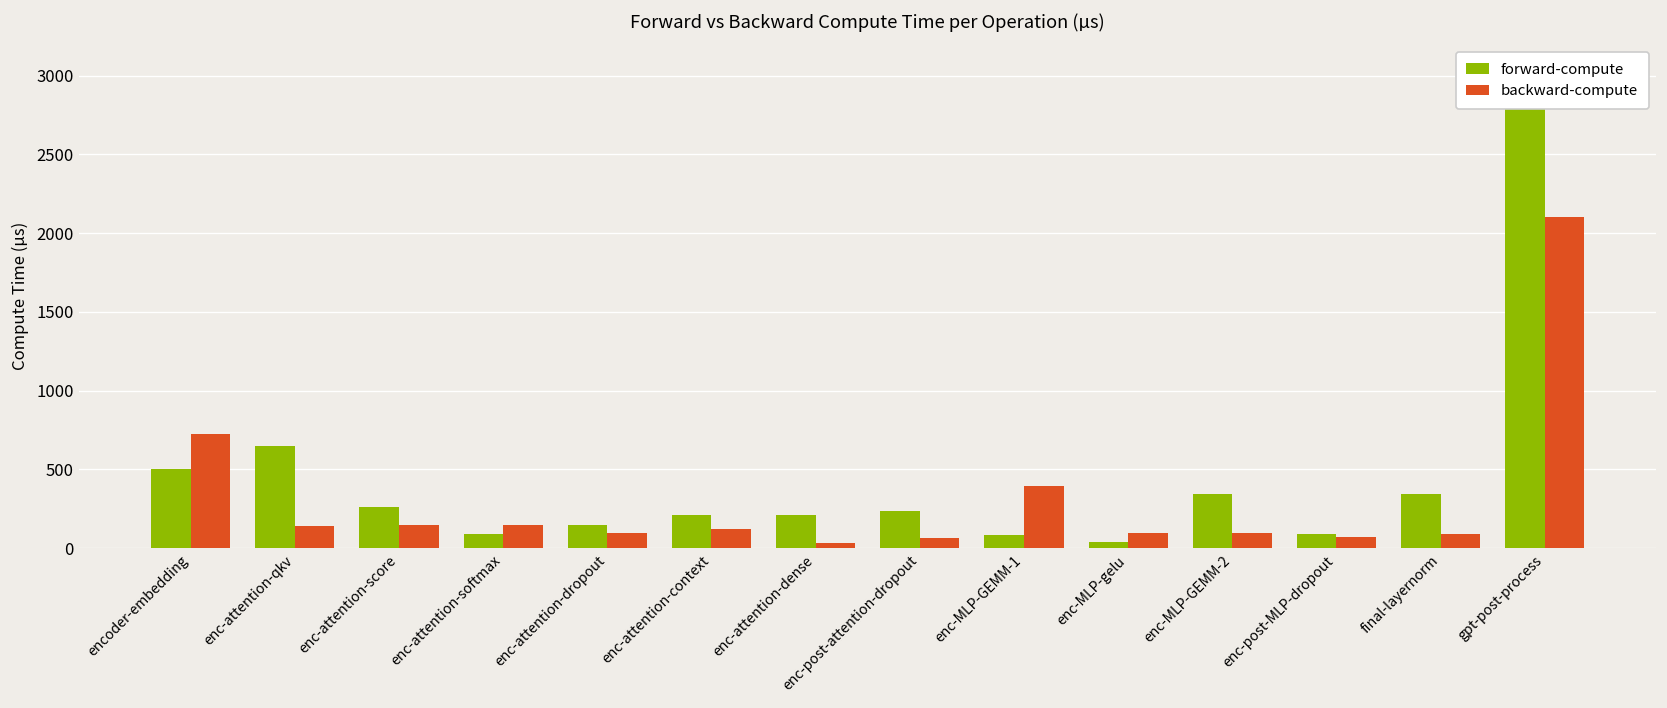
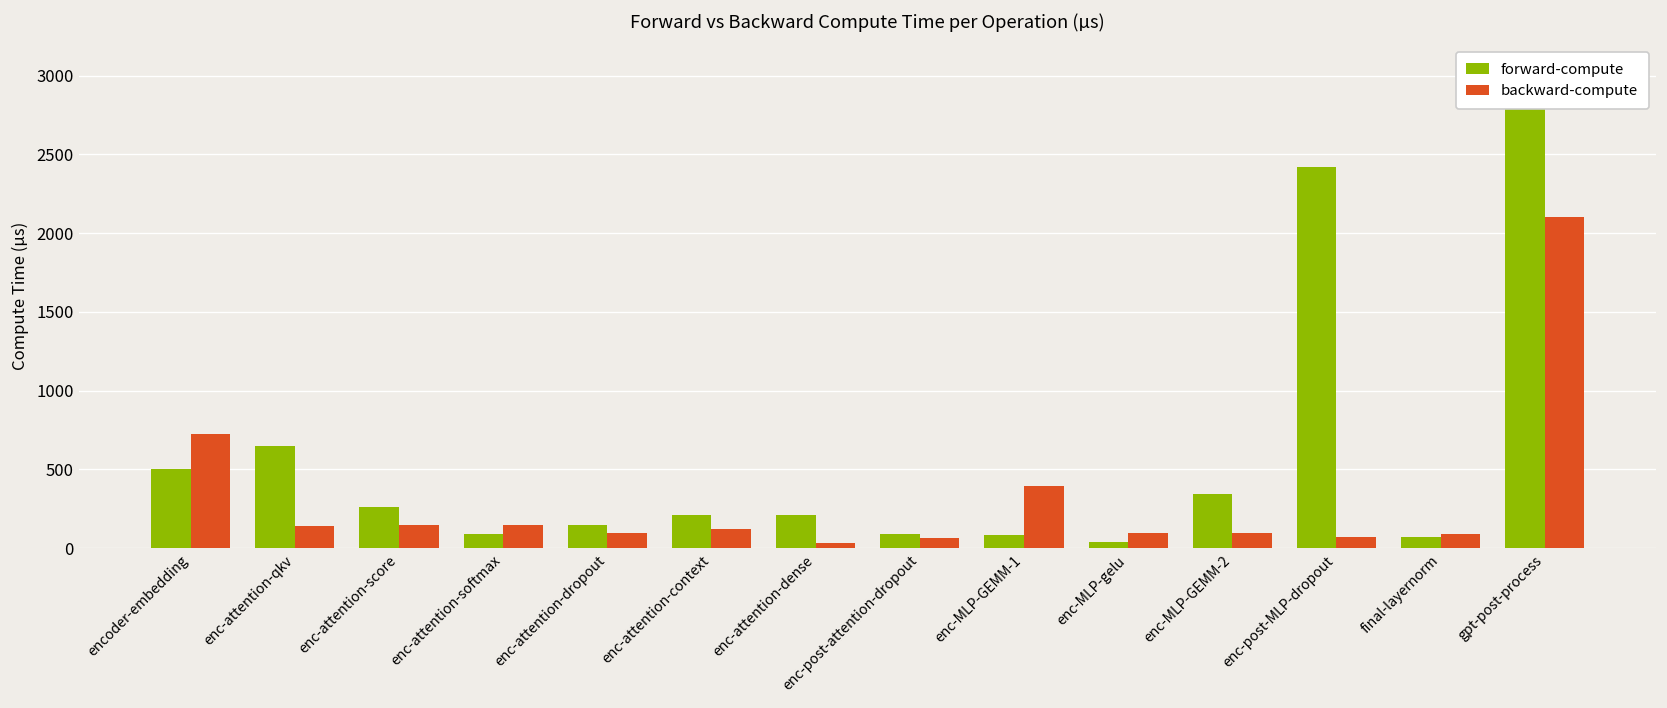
forward-compute, enc-post-attention-dropout: 240 -> 90
forward-compute, enc-post-MLP-dropout: 90 -> 2420
forward-compute, final-layernorm: 340 -> 70
